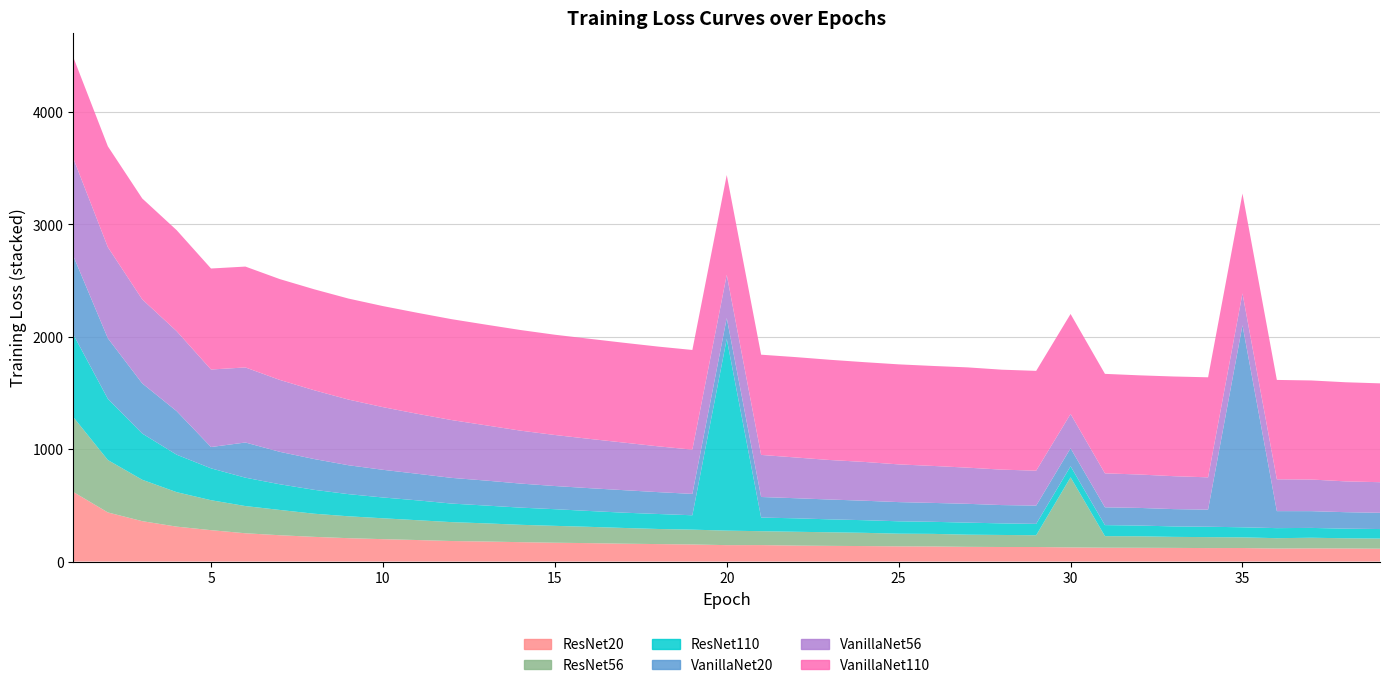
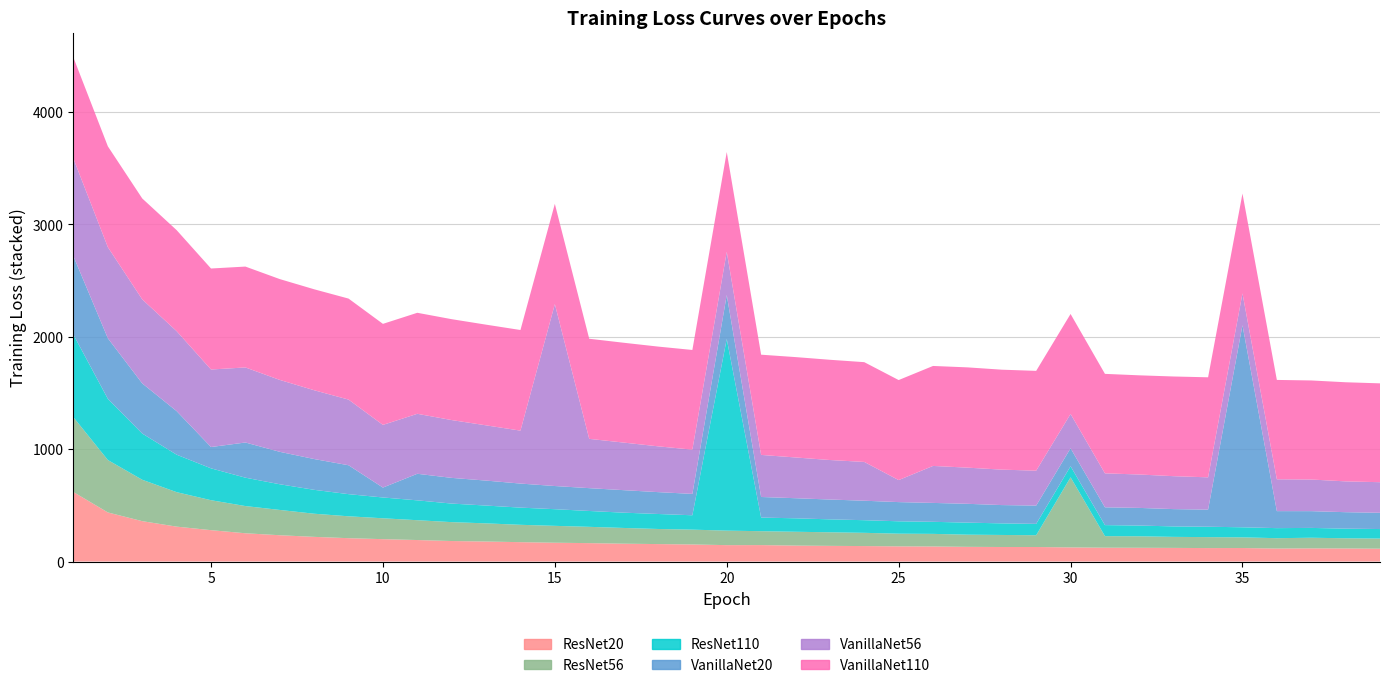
VanillaNet20, 10: 250 -> 90
VanillaNet56, 15: 450 -> 1620
VanillaNet20, 20: 190 -> 390
VanillaNet56, 25: 340 -> 200
